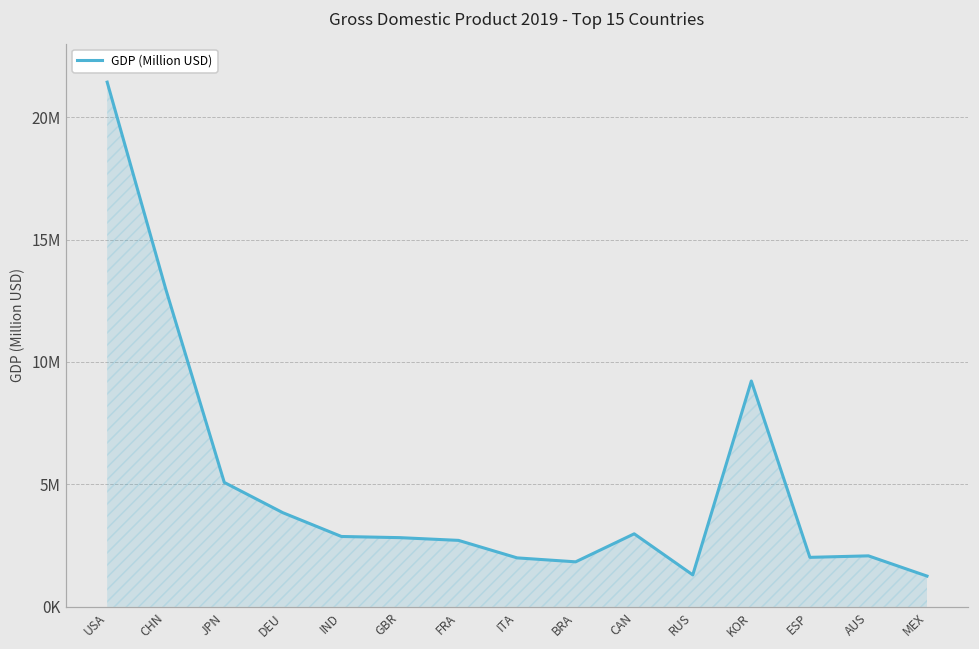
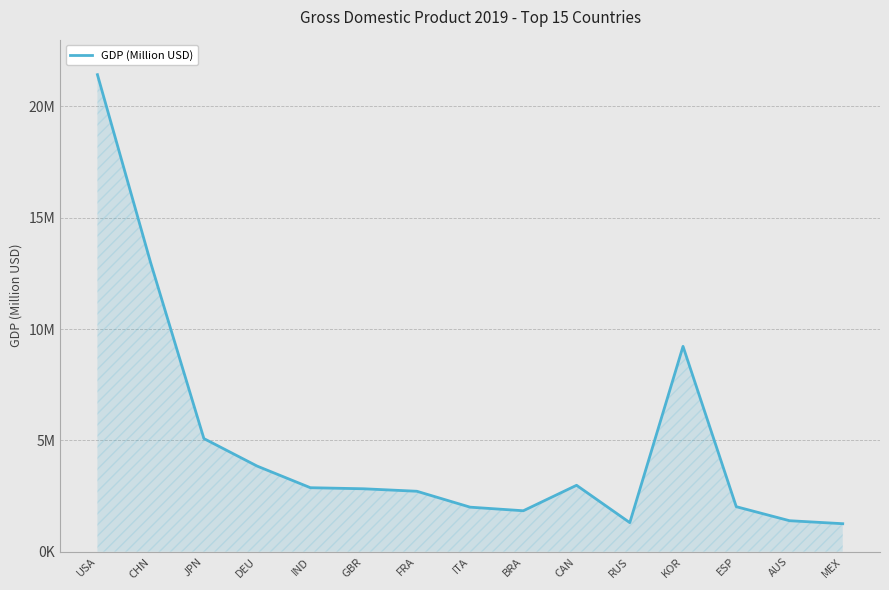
AUS: 2100000 -> 1400000
